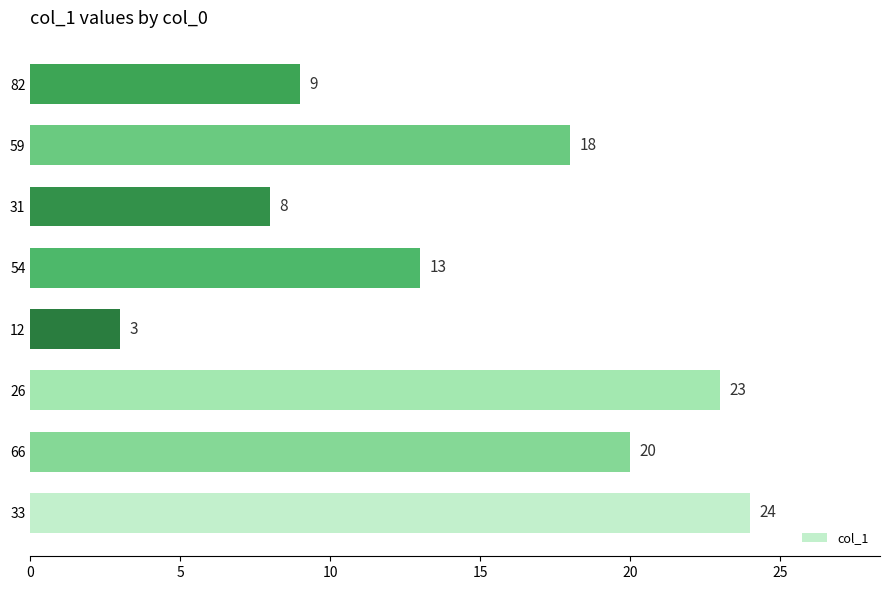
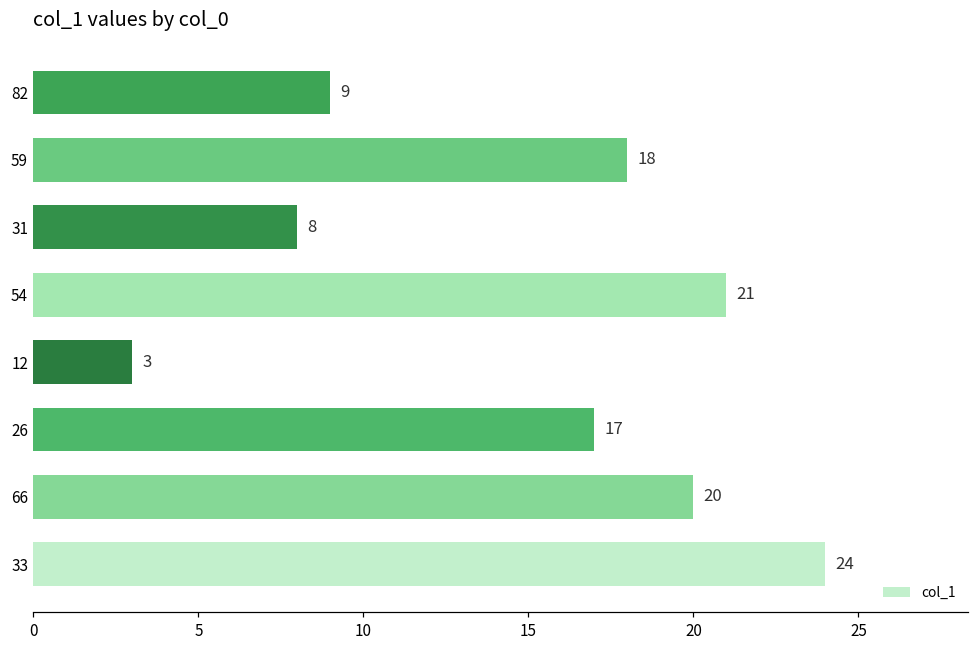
54: 13 -> 21
26: 23 -> 17
